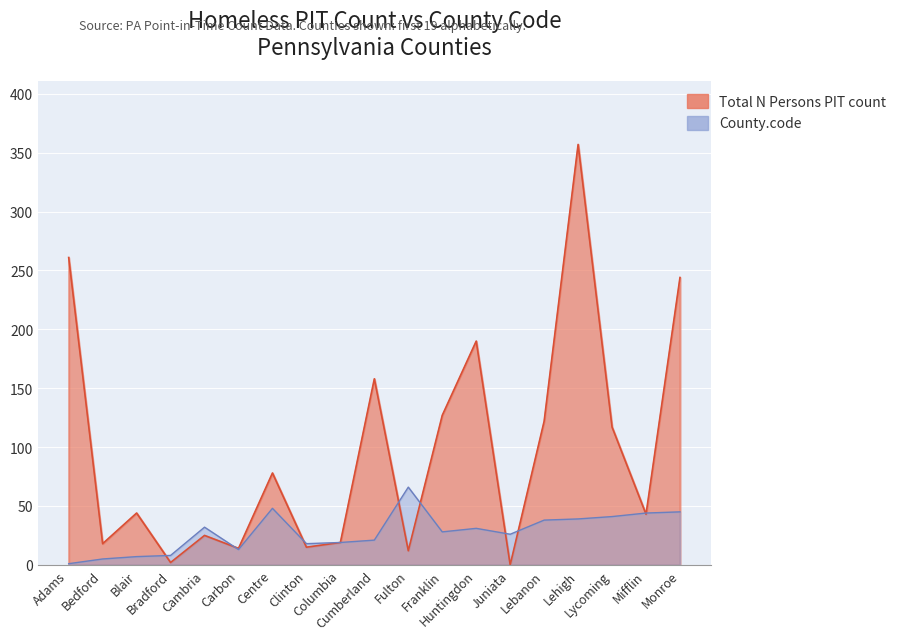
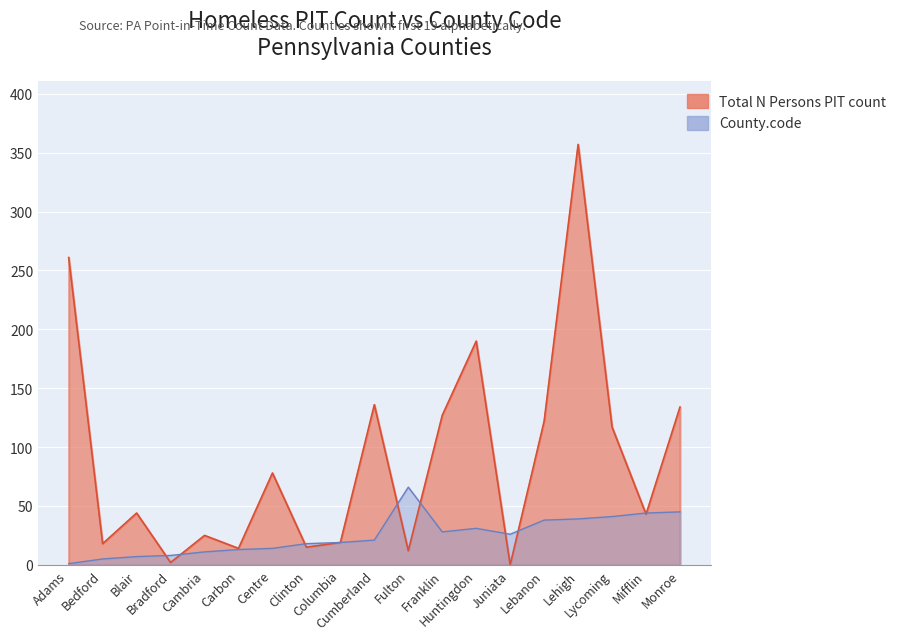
County.code, Cambria: 32 -> 11
County.code, Centre: 48 -> 14
Total N Persons PIT count, Cumberland: 158 -> 136
Total N Persons PIT count, Monroe: 244 -> 134
